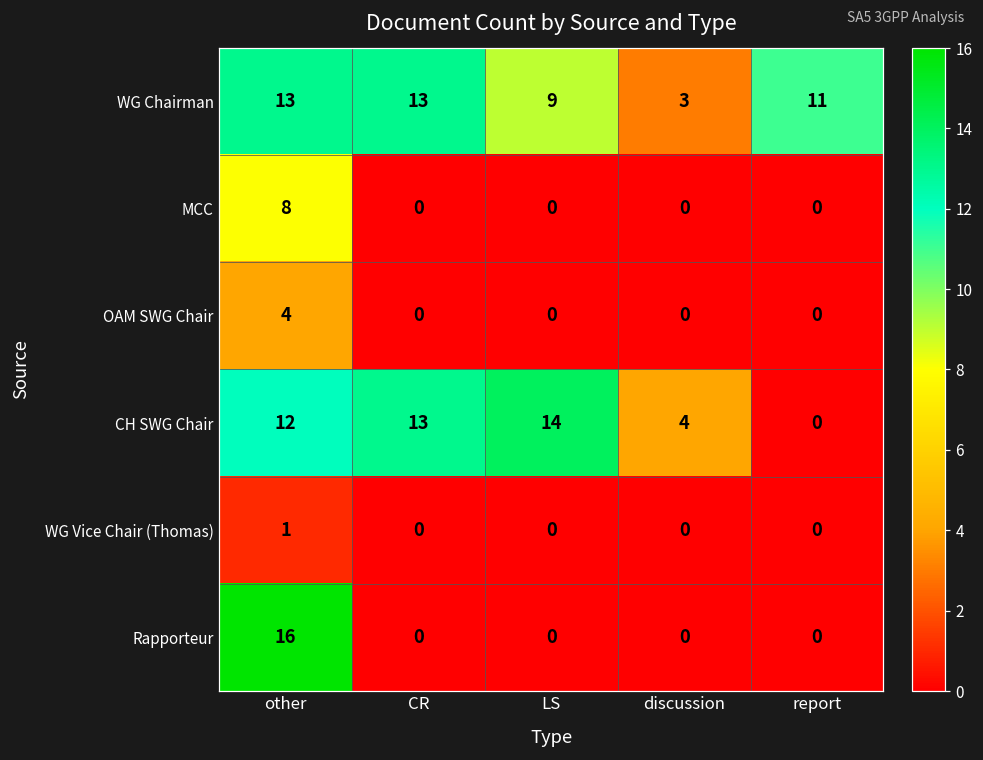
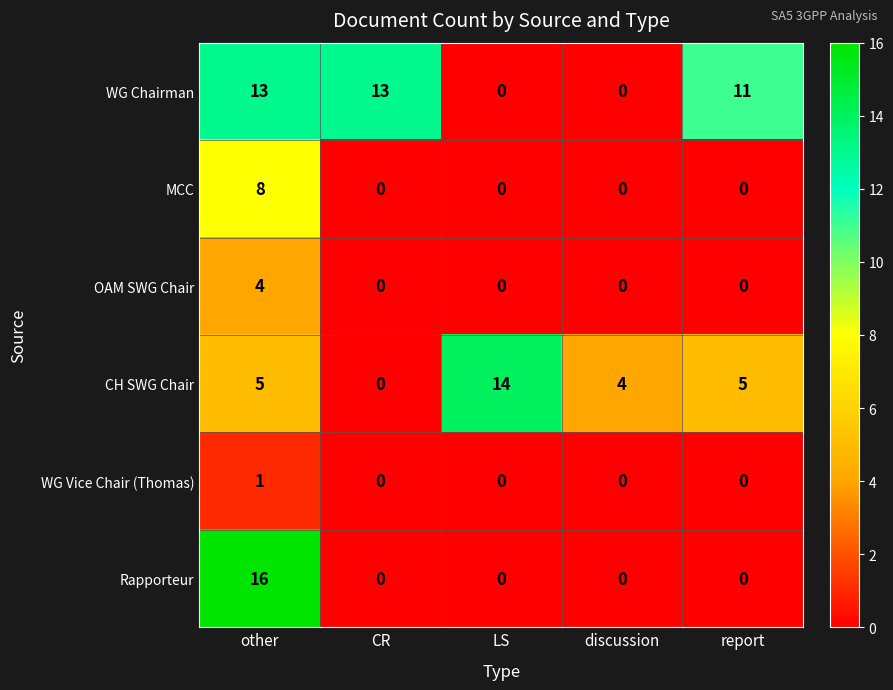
WG Chairman, LS: 9 -> 0
WG Chairman, discussion: 3 -> 0
CH SWG Chair, other: 12 -> 5
CH SWG Chair, CR: 13 -> 0
CH SWG Chair, report: 0 -> 5
